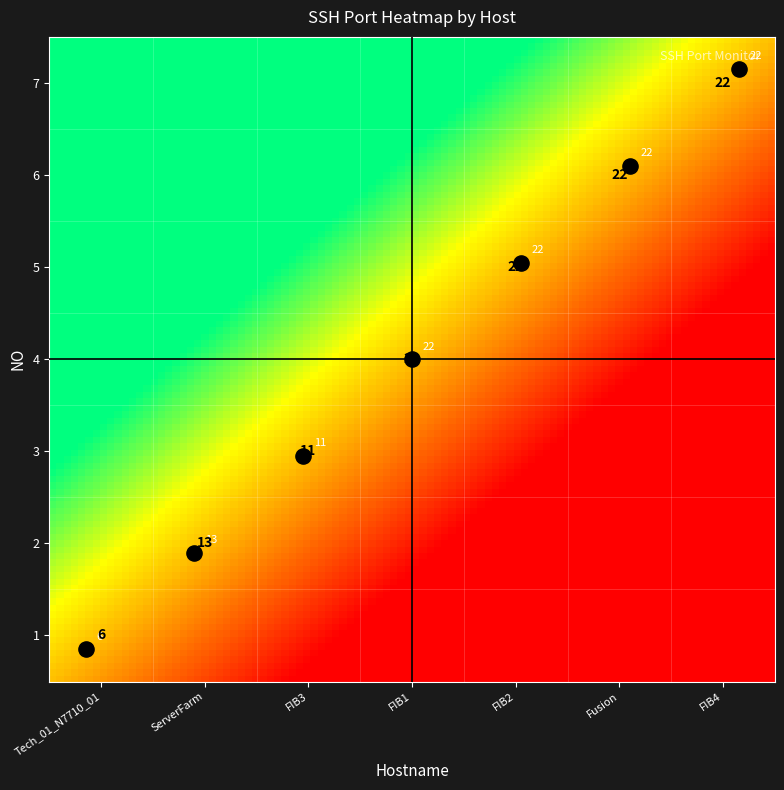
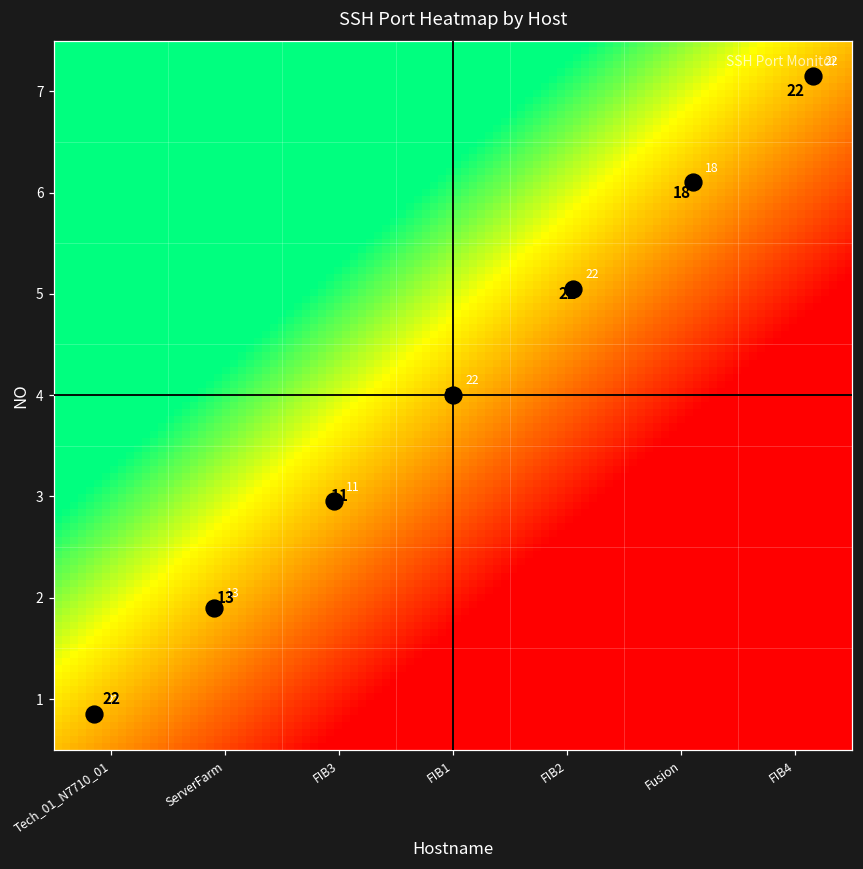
6, Fusion: 22 -> 18
1, Tech_01_N7710_01: 6 -> 22
